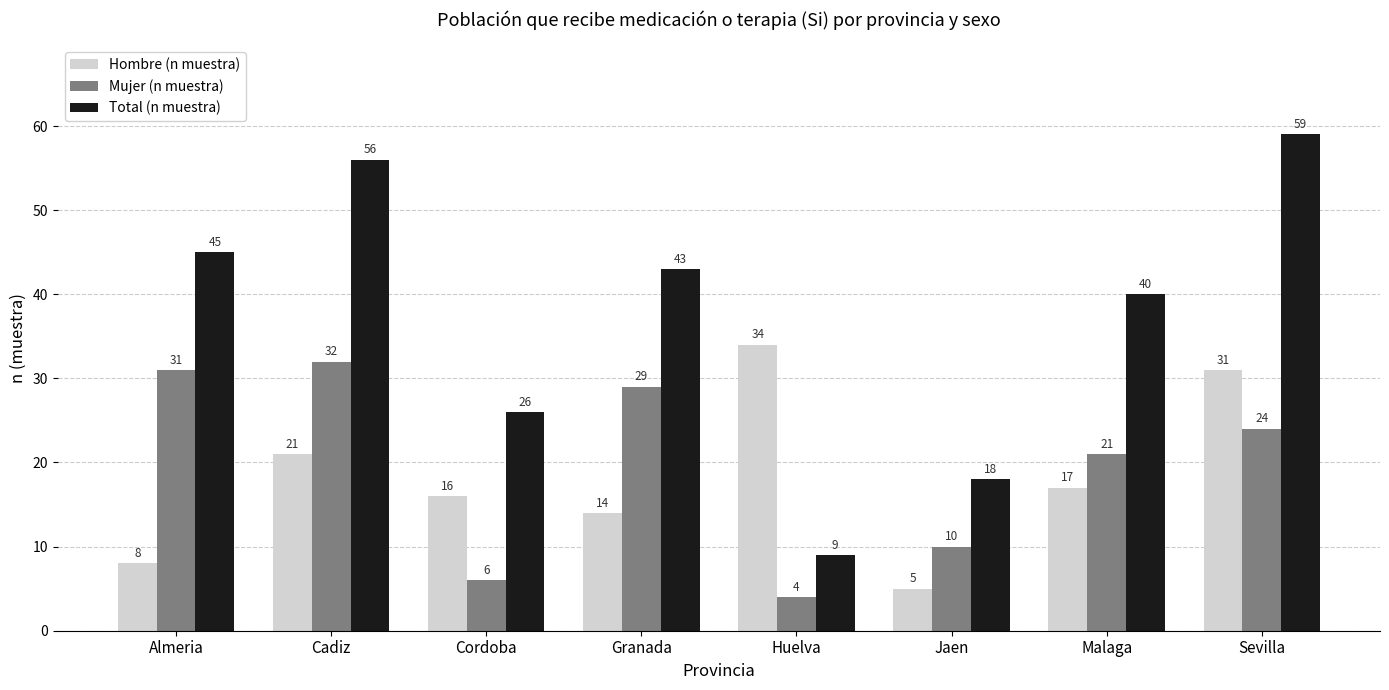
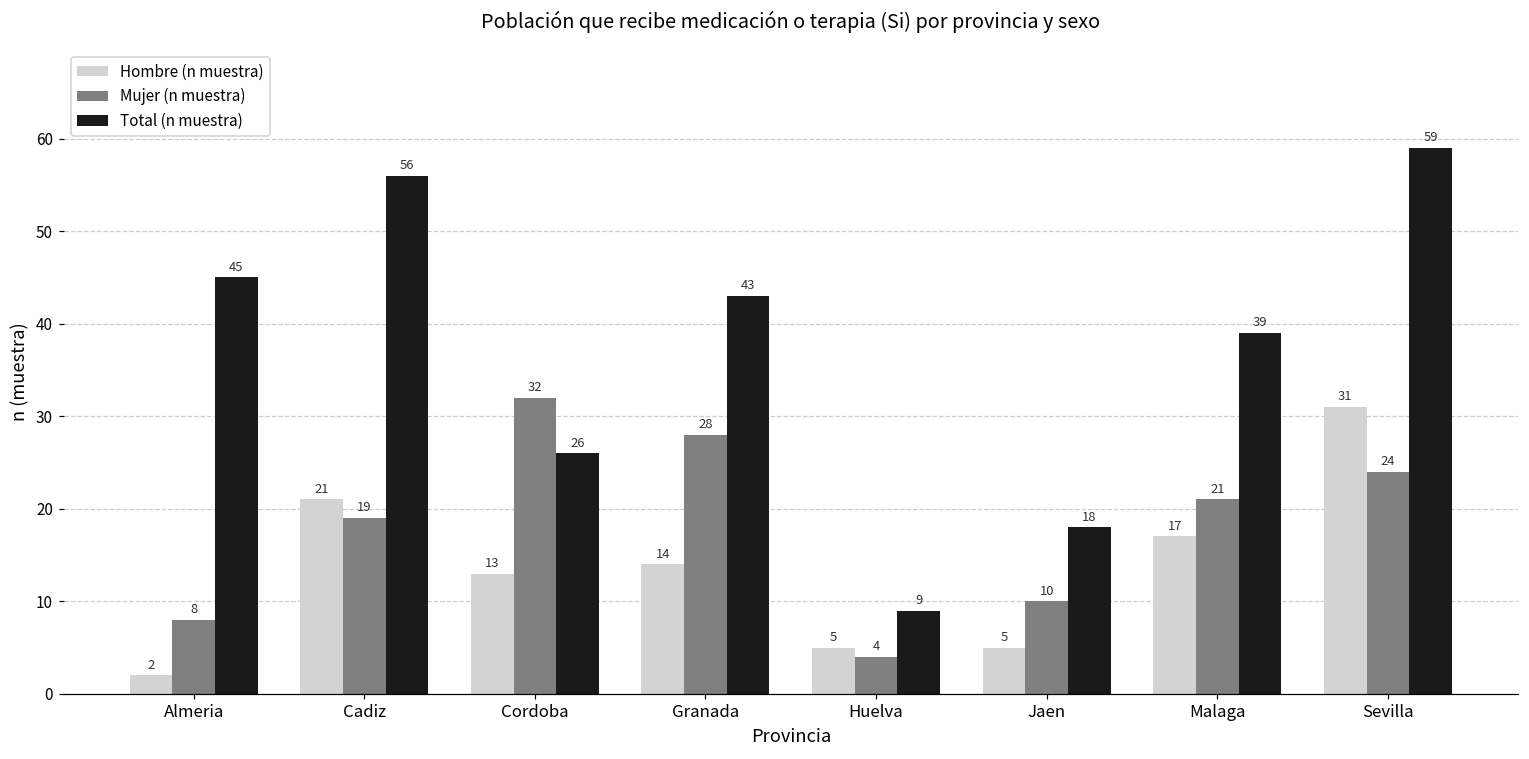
Hombre (n muestra), Almeria: 8 -> 2
Mujer (n muestra), Almeria: 31 -> 8
Mujer (n muestra), Cadiz: 32 -> 19
Hombre (n muestra), Cordoba: 16 -> 13
Mujer (n muestra), Cordoba: 6 -> 32
Mujer (n muestra), Granada: 29 -> 28
Hombre (n muestra), Huelva: 34 -> 5
Total (n muestra), Malaga: 40 -> 39
